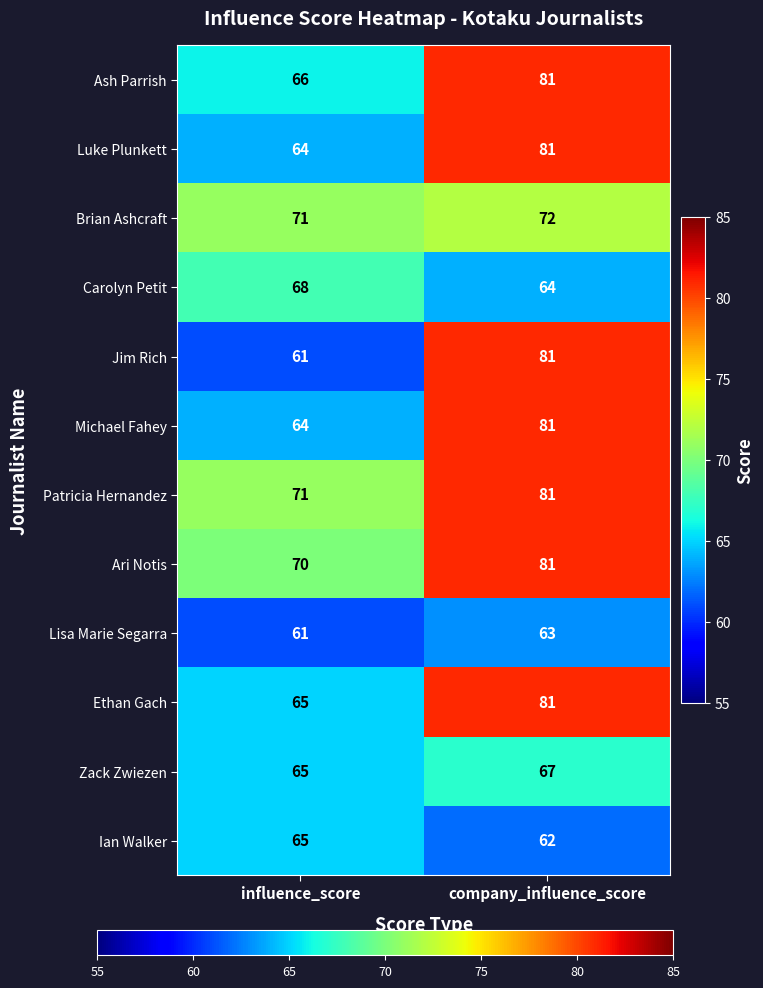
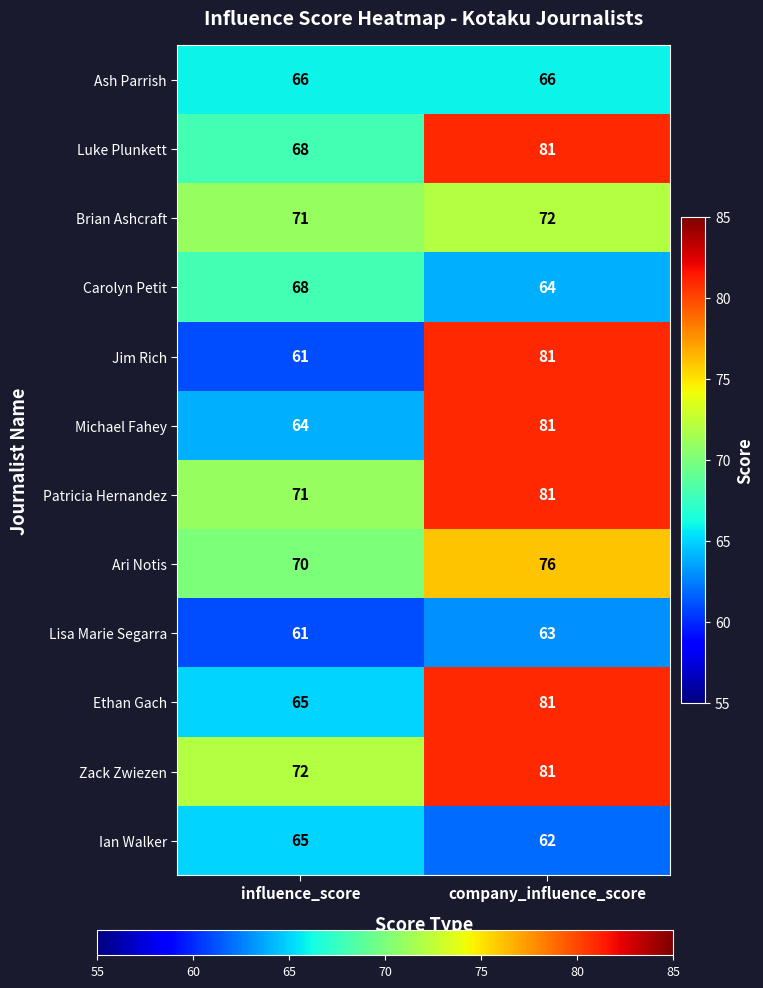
Ash Parrish, company_influence_score: 81 -> 66
Luke Plunkett, influence_score: 64 -> 68
Ari Notis, company_influence_score: 81 -> 76
Zack Zwiezen, influence_score: 65 -> 72
Zack Zwiezen, company_influence_score: 67 -> 81
